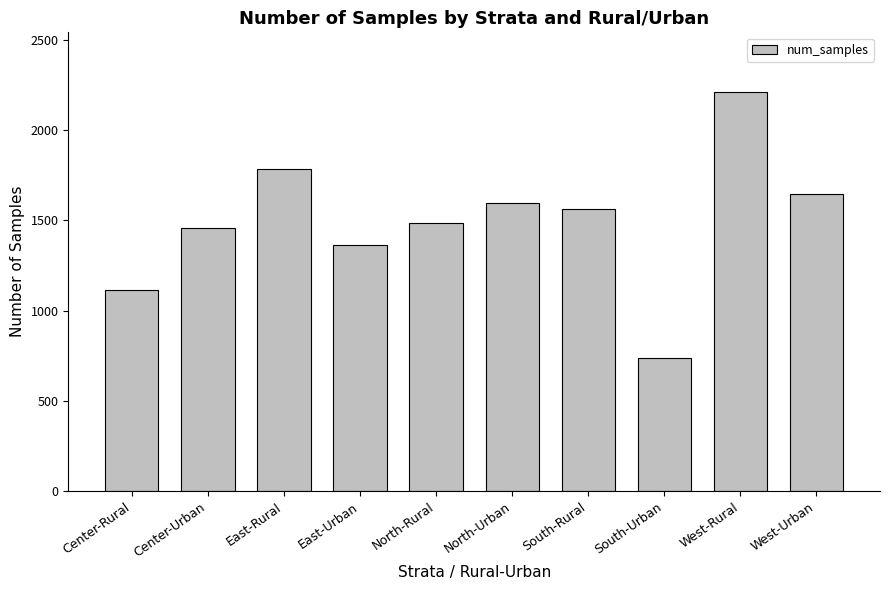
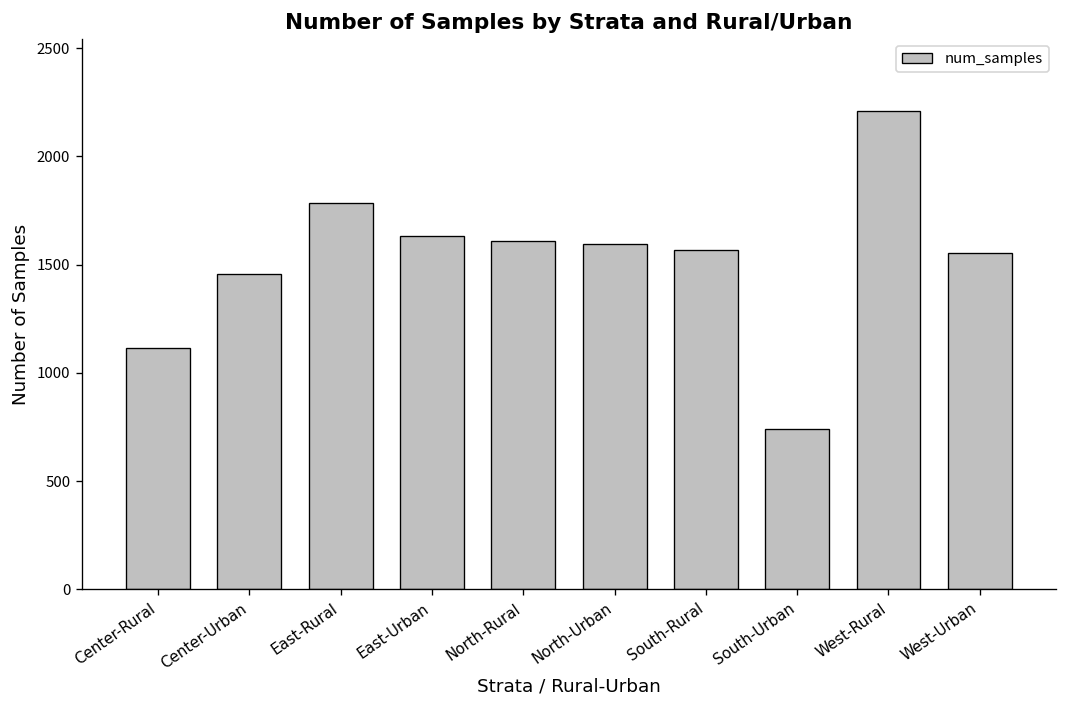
East-Urban: 1360 -> 1630
North-Rural: 1480 -> 1610
West-Urban: 1640 -> 1550
